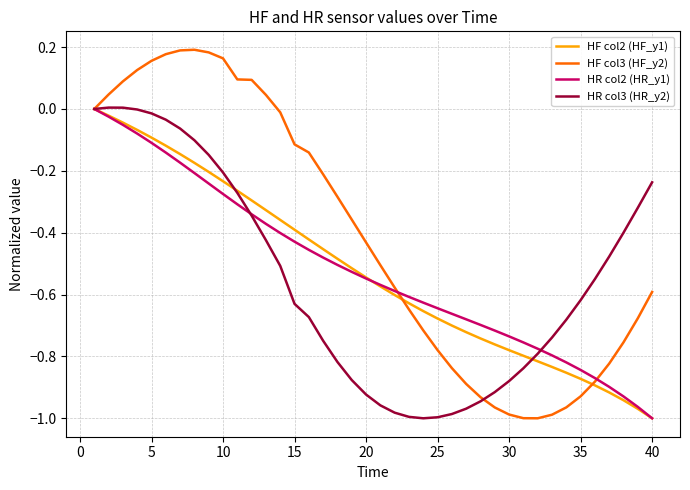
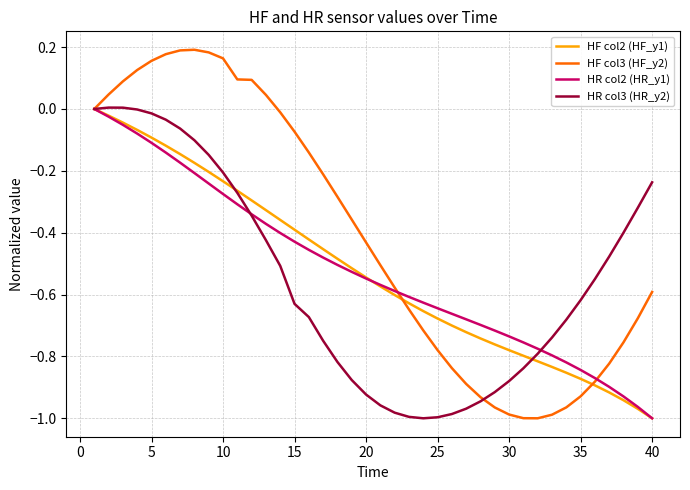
HF col3 (HF_y2), 15: -0.11 -> -0.07
